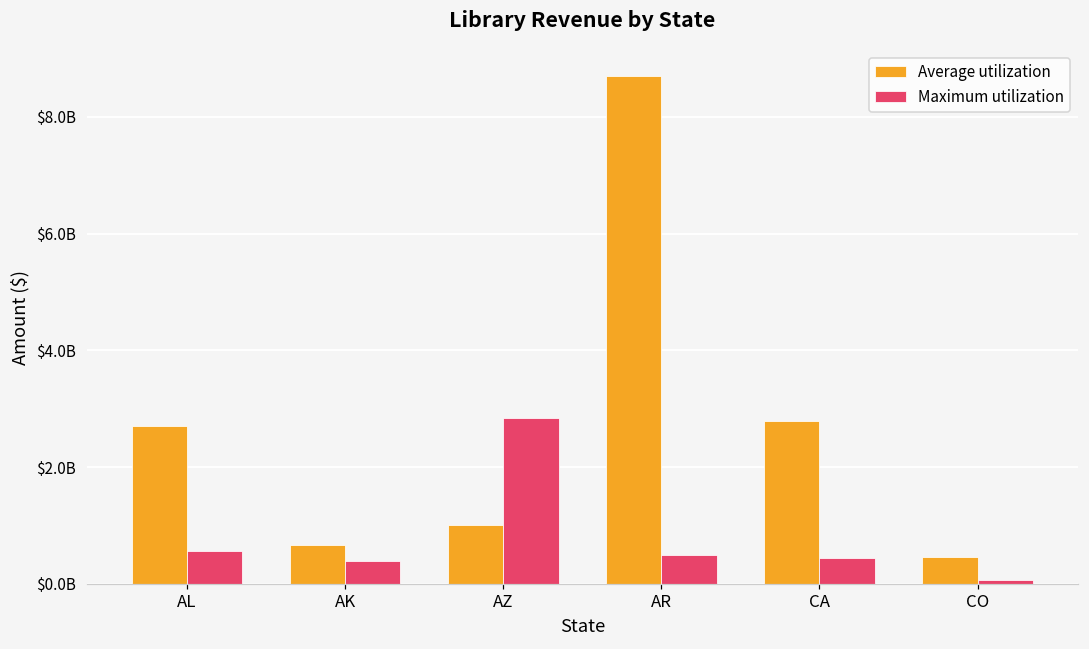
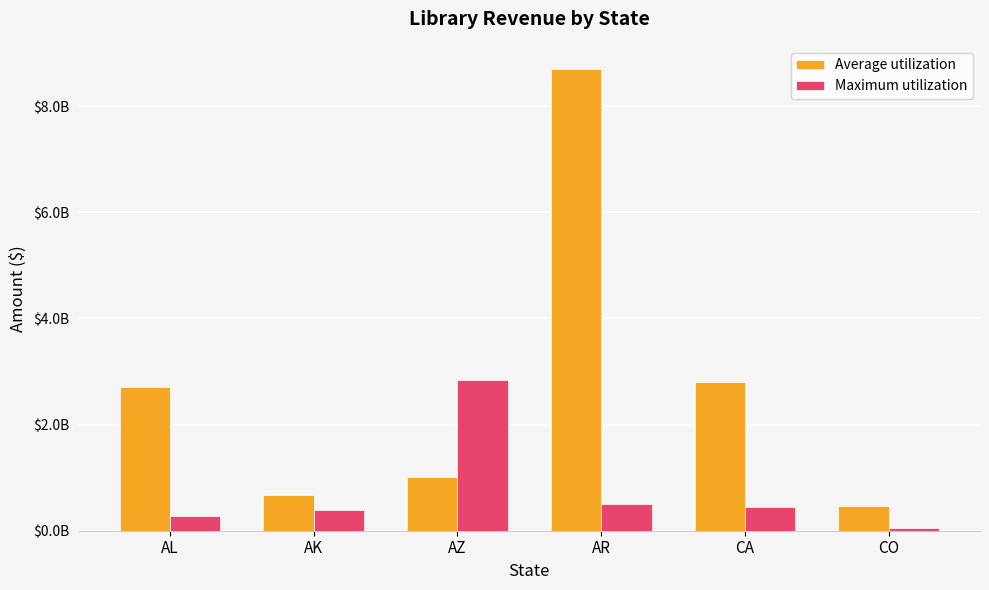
Maximum utilization, AL: $600000000 -> $300000000
